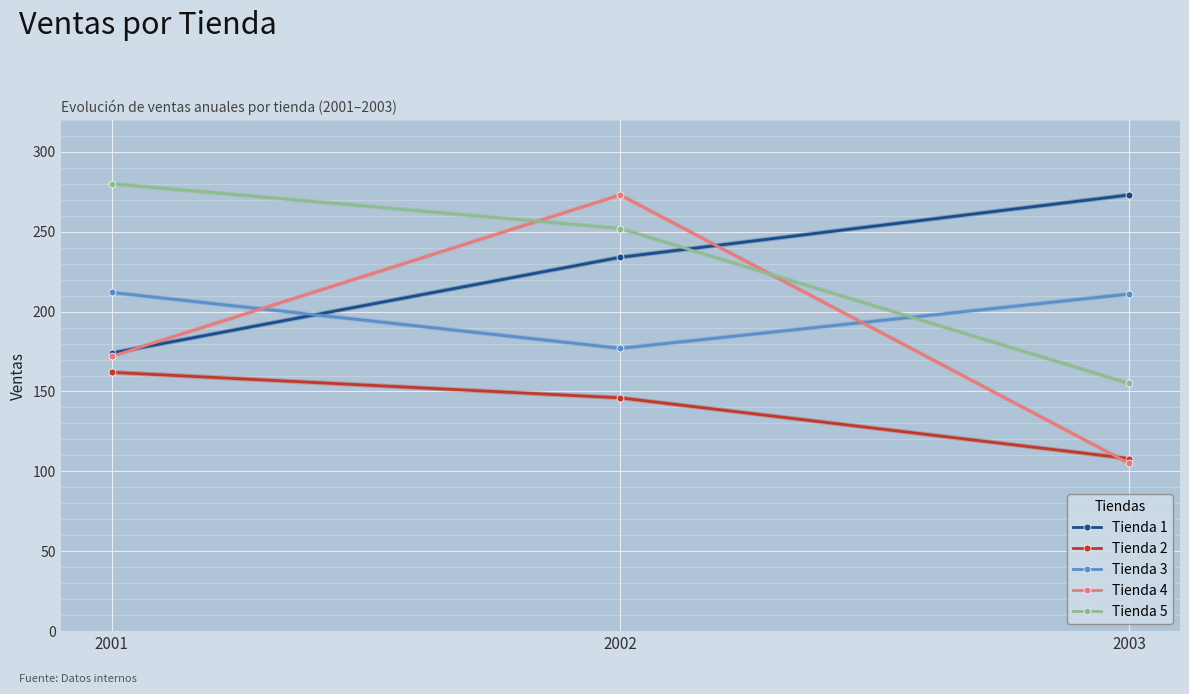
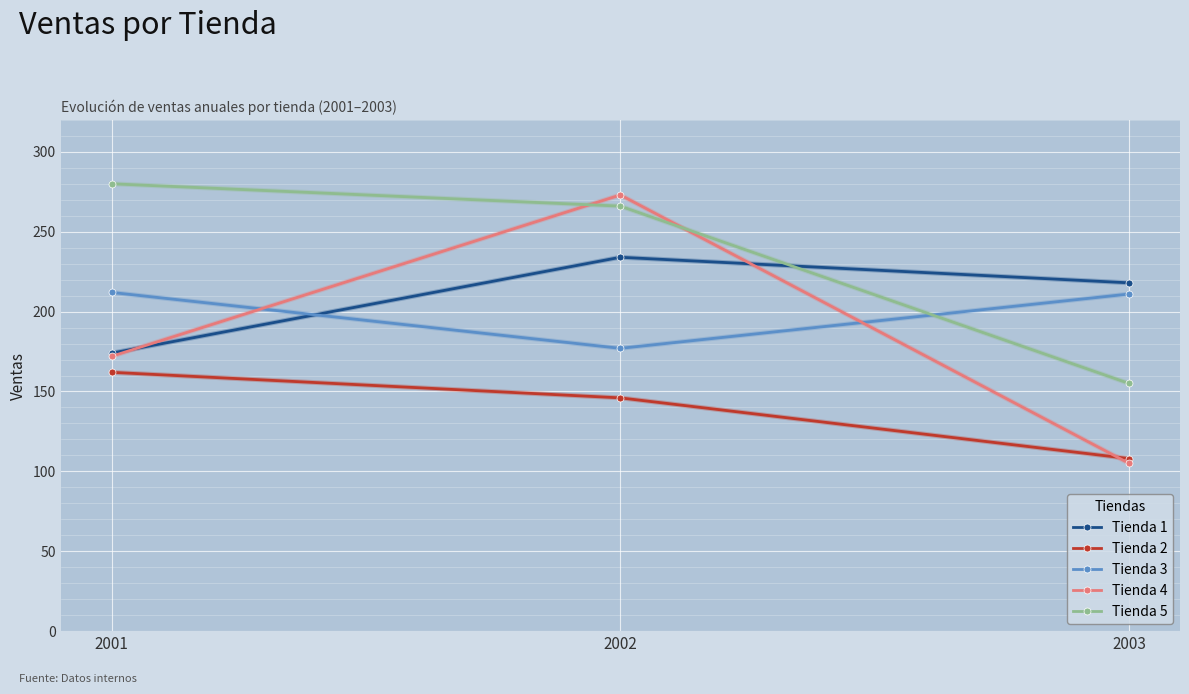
Tienda 5, 2002: 252 -> 266
Tienda 1, 2003: 273 -> 218
